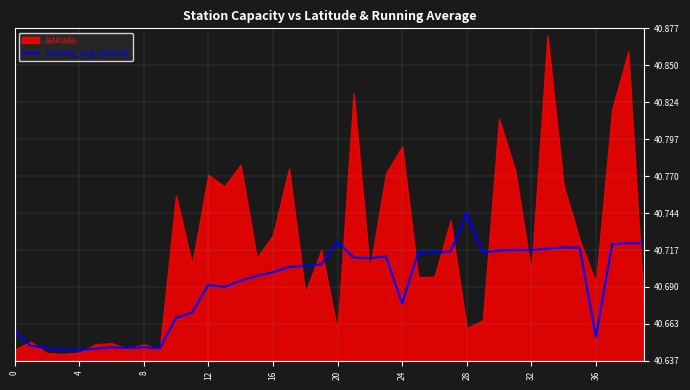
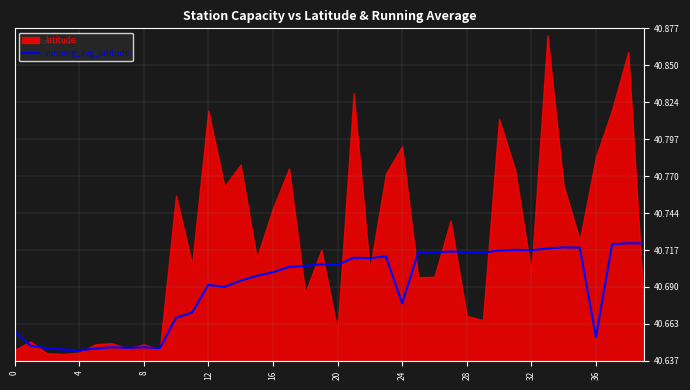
latitude, 12: 40.771 -> 40.818
latitude, 16: 40.728 -> 40.747
running_avg_latitude, 20: 40.723 -> 40.706
running_avg_latitude, 28: 40.744 -> 40.715
latitude, 28: 40.661 -> 40.669
latitude, 36: 40.693 -> 40.784
